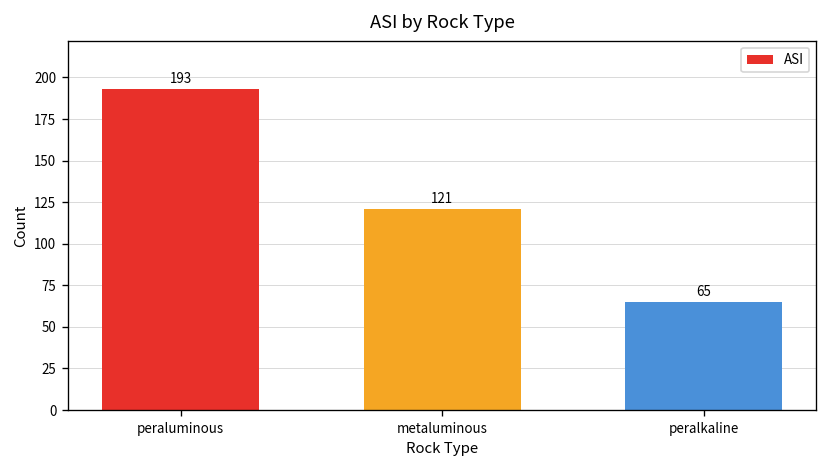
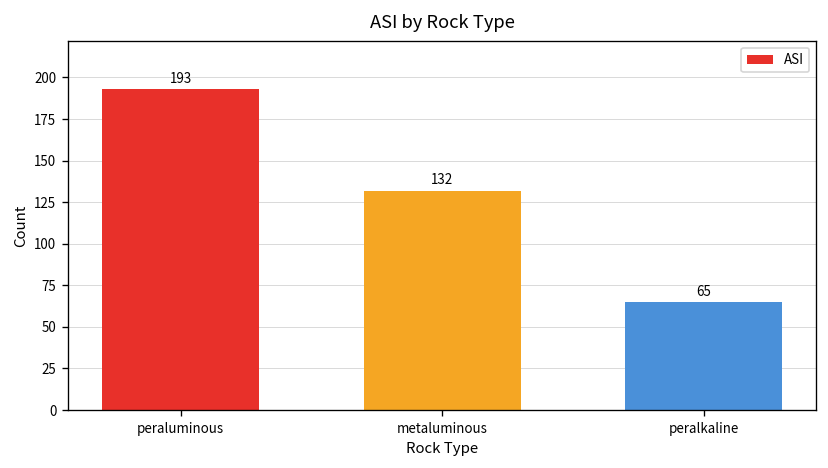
metaluminous: 121 -> 132
